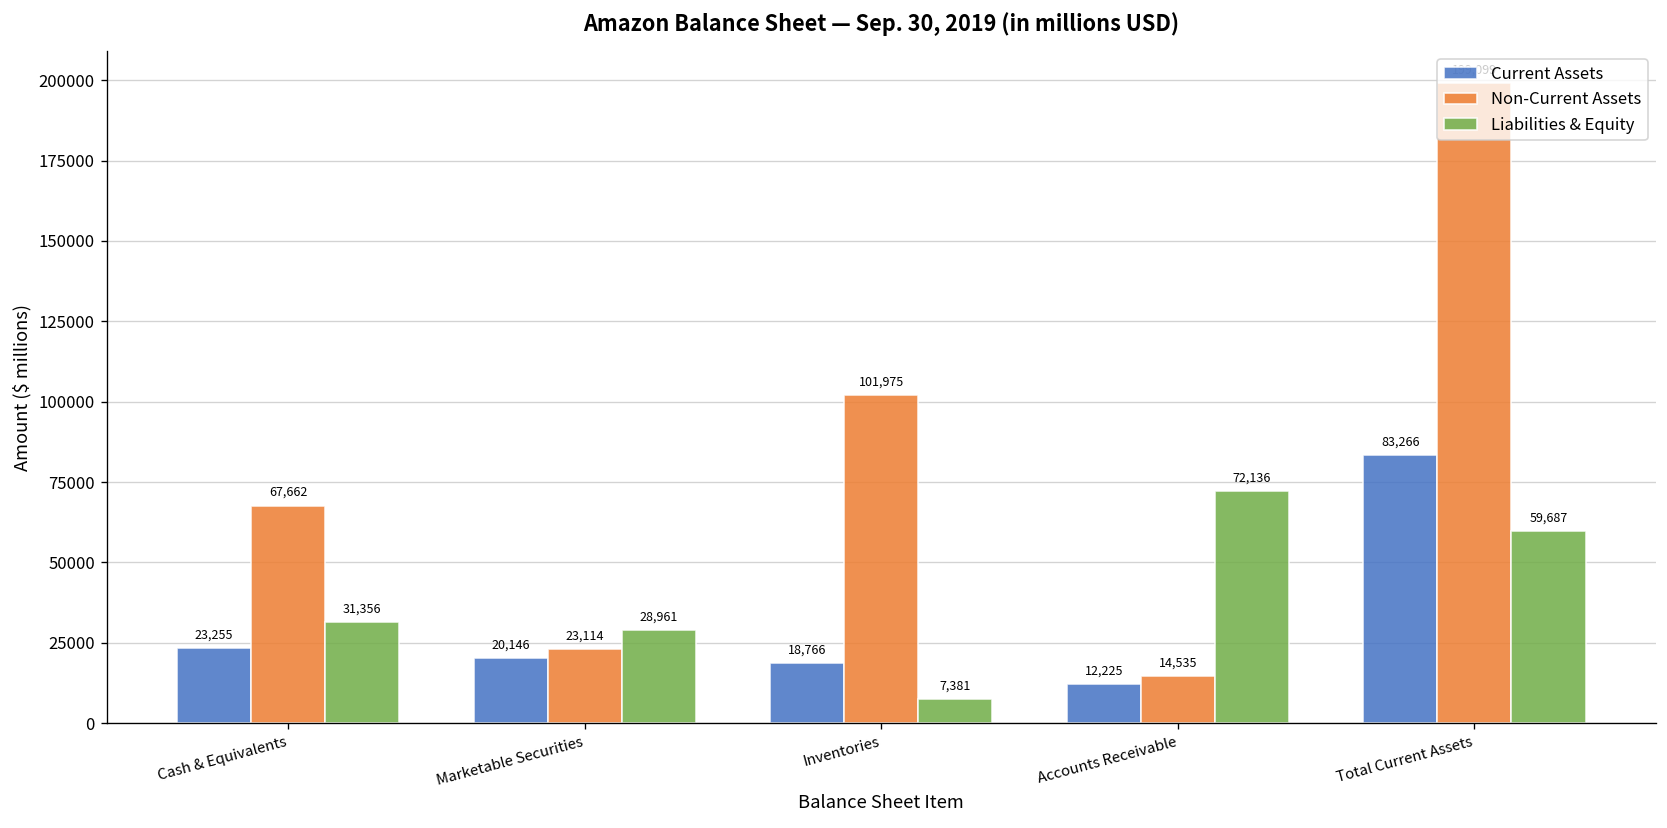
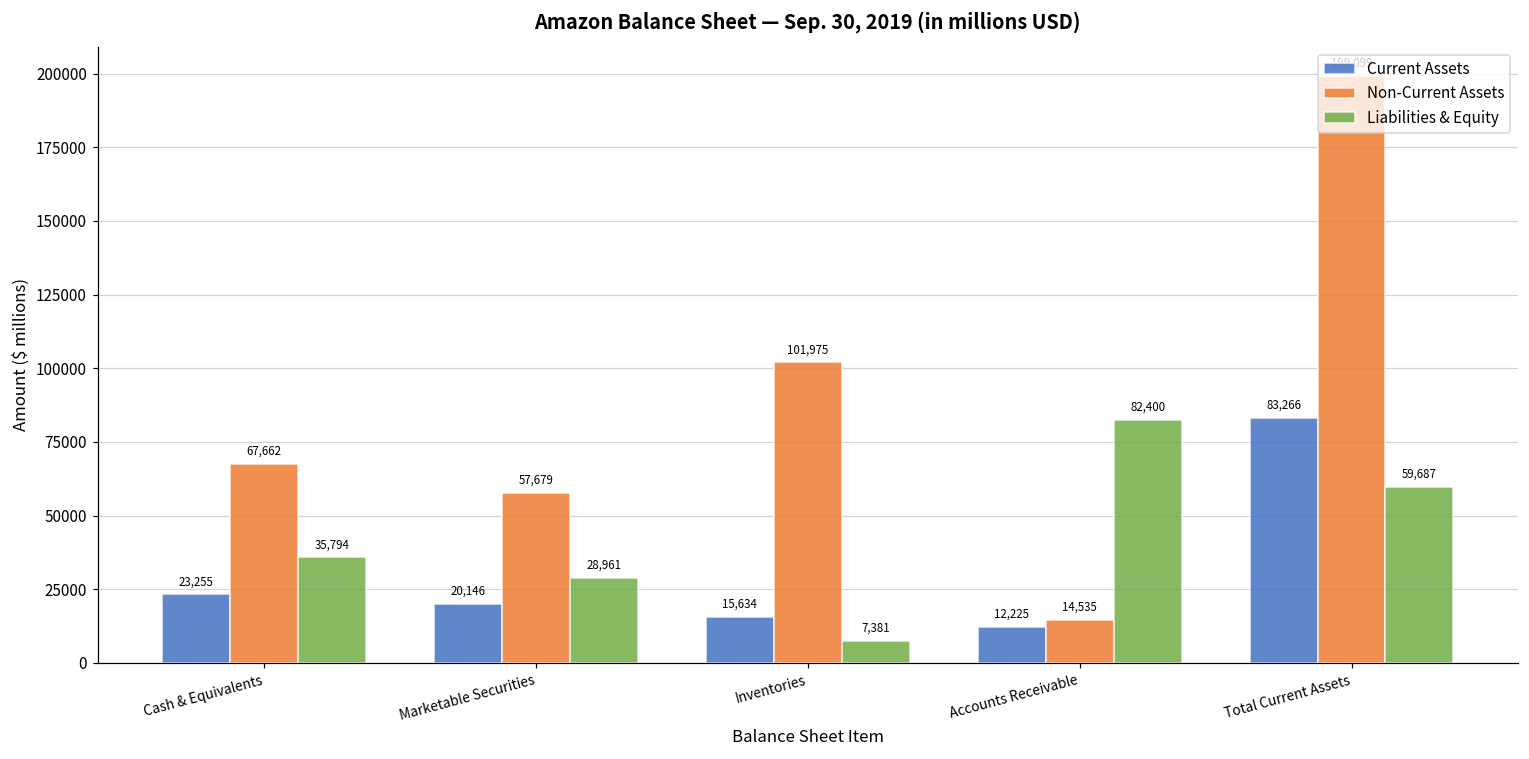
Liabilities & Equity, Cash & Equivalents: 31,356 -> 35,794
Non-Current Assets, Marketable Securities: 23,114 -> 57,679
Current Assets, Inventories: 18,766 -> 15,634
Liabilities & Equity, Accounts Receivable: 72,136 -> 82,400
